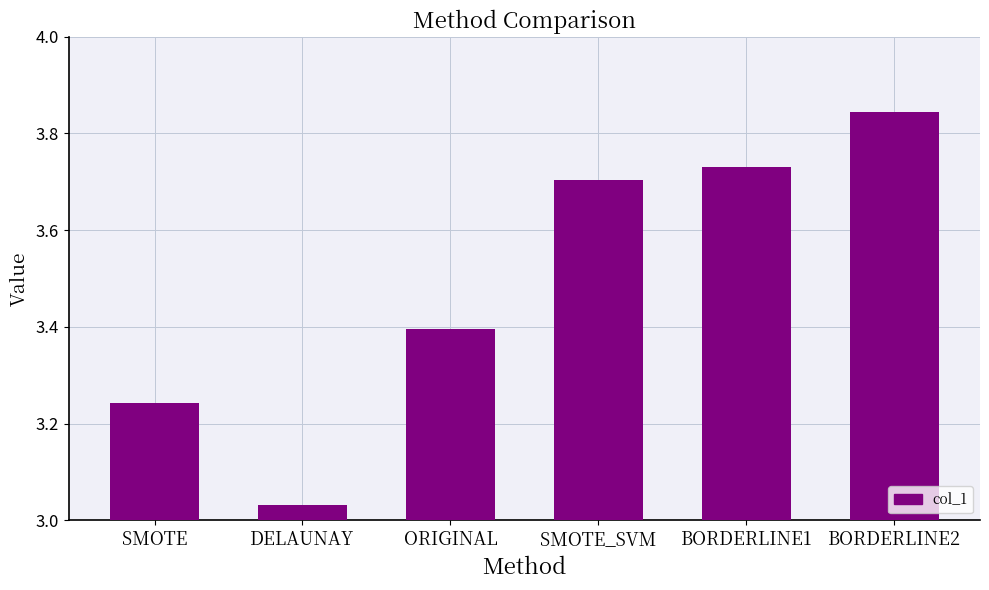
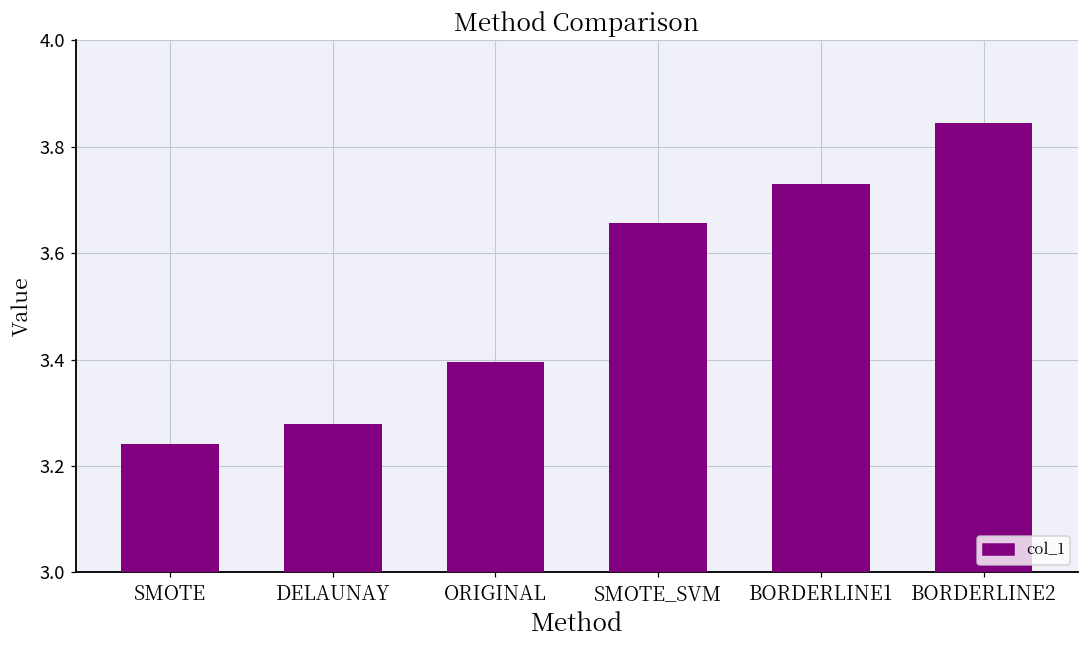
DELAUNAY: 3.03 -> 3.28
SMOTE_SVM: 3.70 -> 3.66
